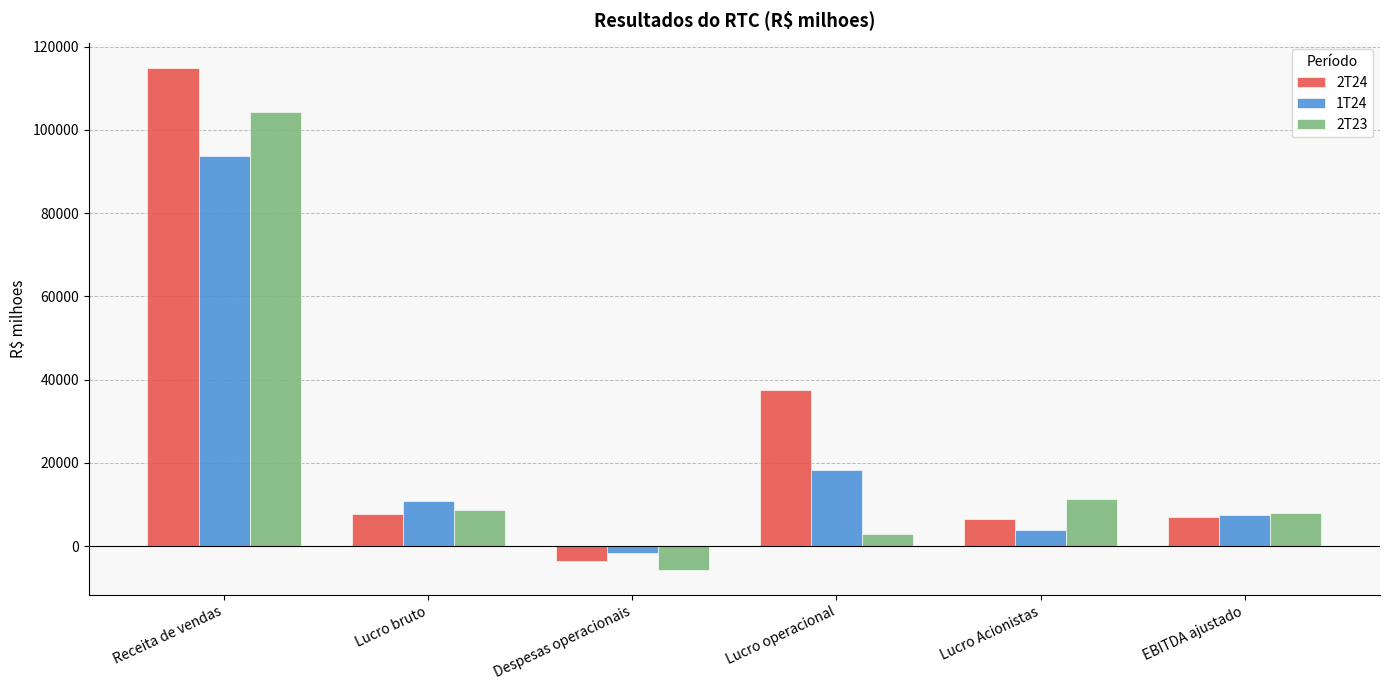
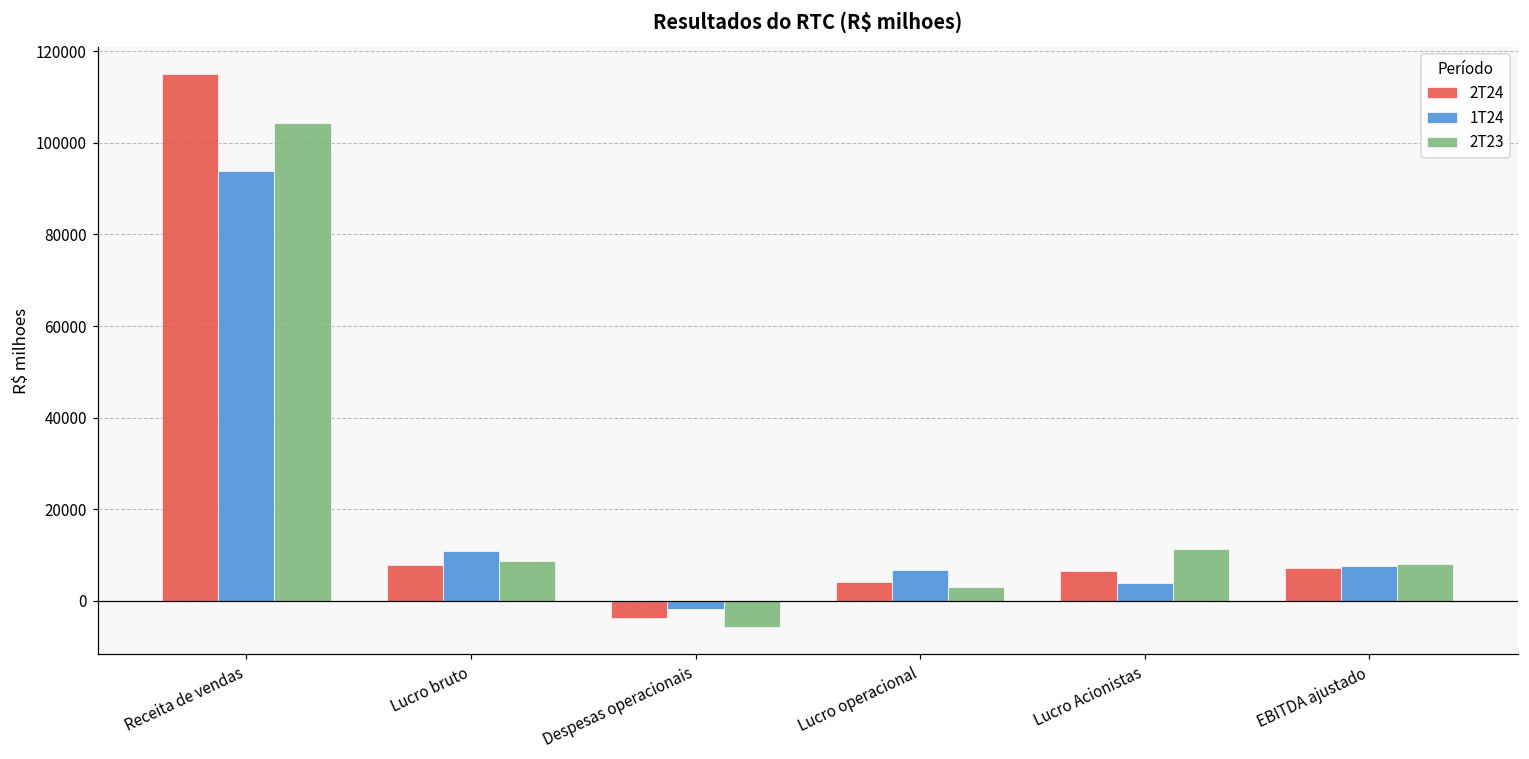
2T24, Lucro operacional: 38000 -> 4000
1T24, Lucro operacional: 18000 -> 7000
